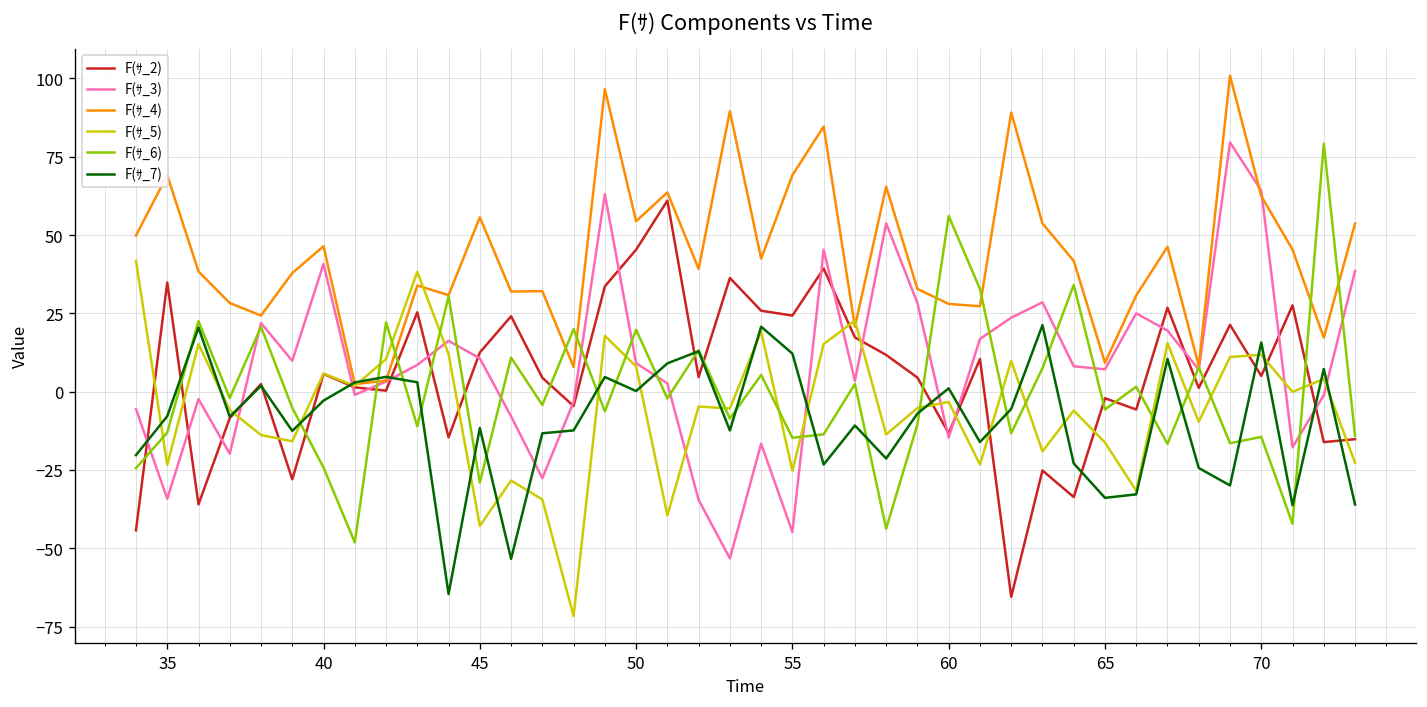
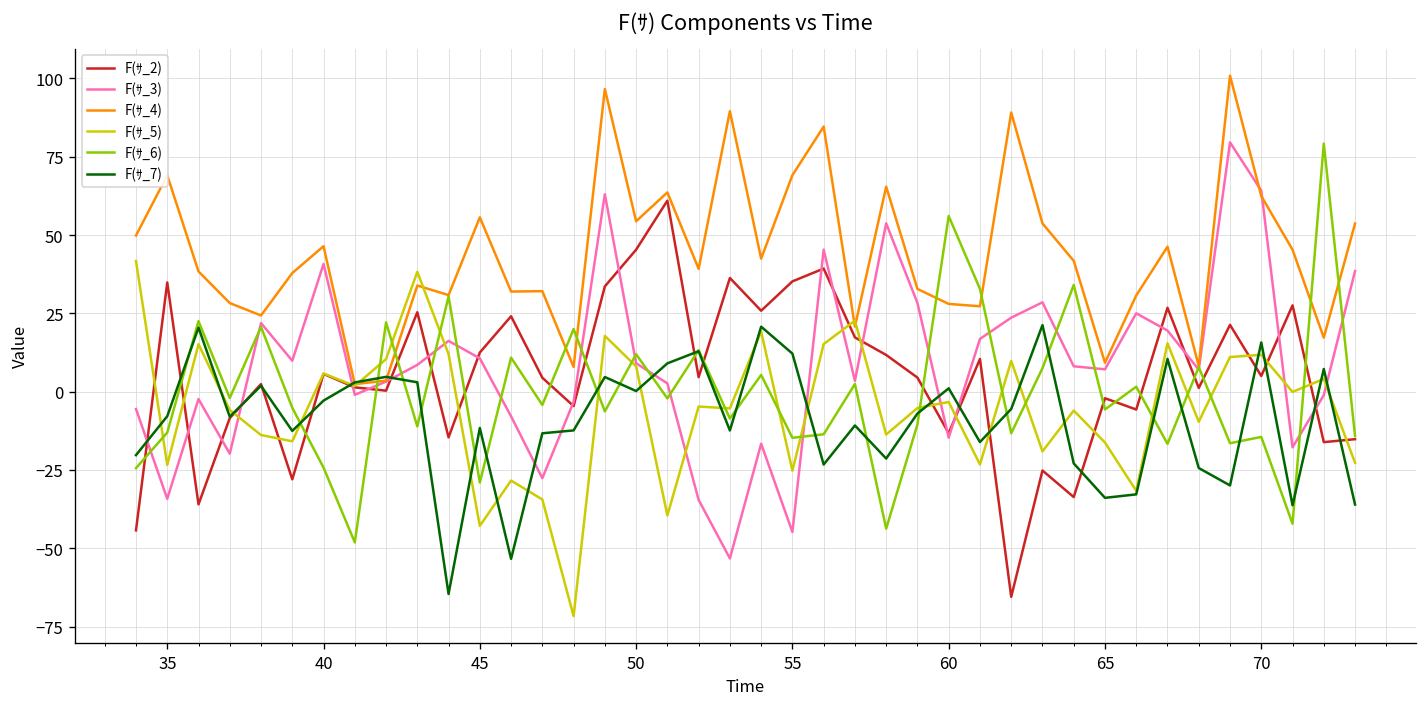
F(ｻ_6), 50: 20 -> 12
F(ｻ_2), 55: 24 -> 35
